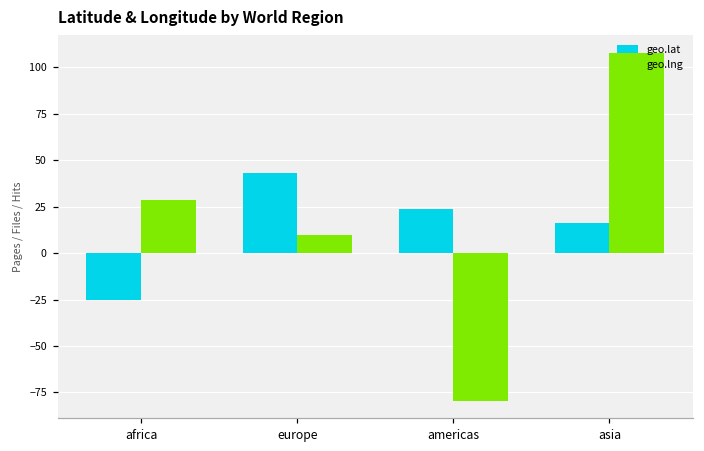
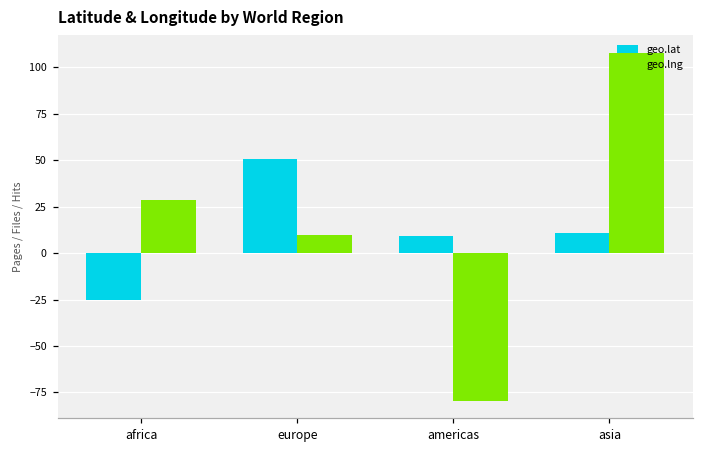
geo.lat, europe: 43 -> 51
geo.lat, americas: 24 -> 9
geo.lat, asia: 16 -> 11
